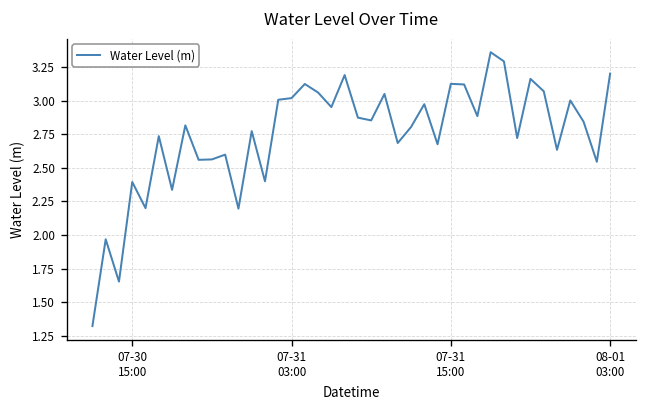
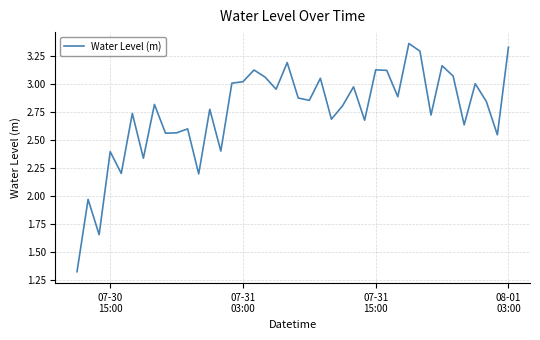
08-01 03:00: 3.20 -> 3.33
